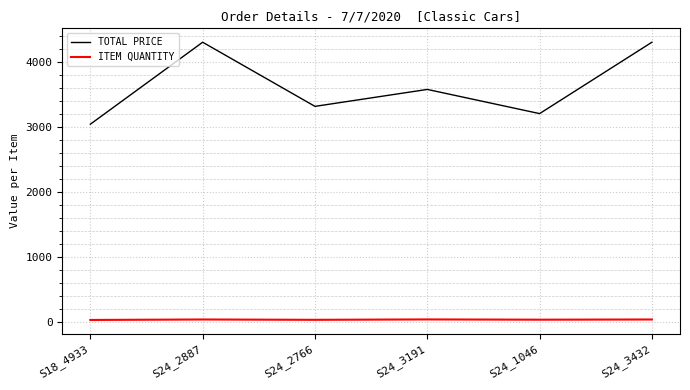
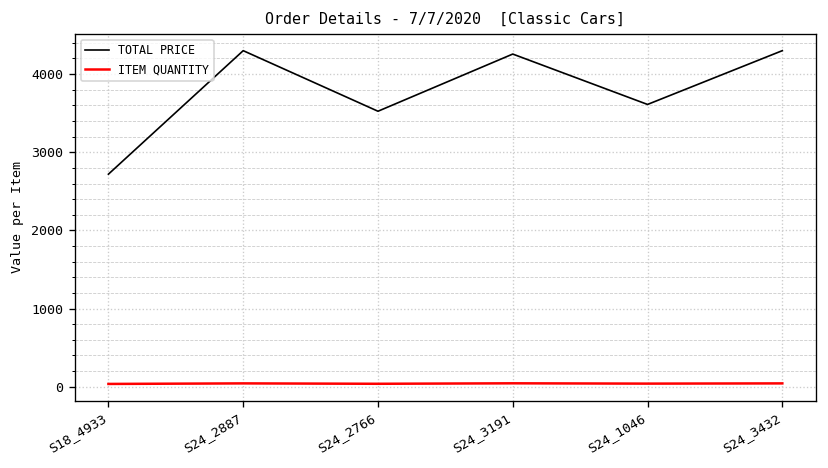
TOTAL PRICE, S18_4933: 3000 -> 2700
TOTAL PRICE, S24_2766: 3300 -> 3500
TOTAL PRICE, S24_3191: 3600 -> 4300
TOTAL PRICE, S24_1046: 3200 -> 3600
